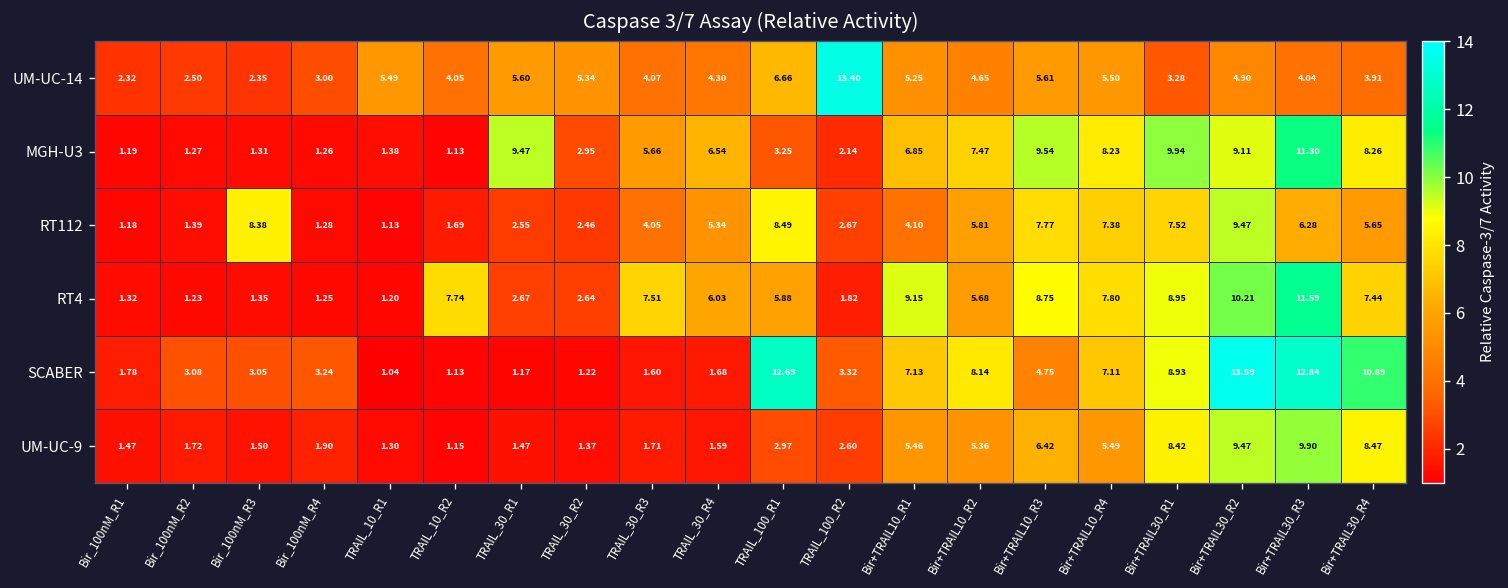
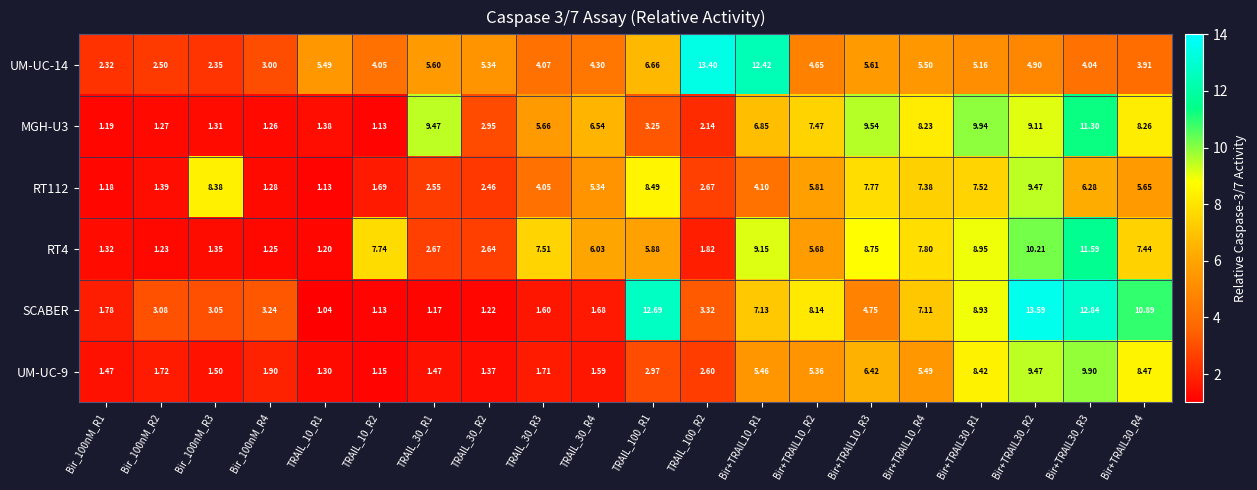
UM-UC-14, Bir+TRAIL10_R1: 5.25 -> 12.42
UM-UC-14, Bir+TRAIL30_R1: 3.28 -> 5.16
